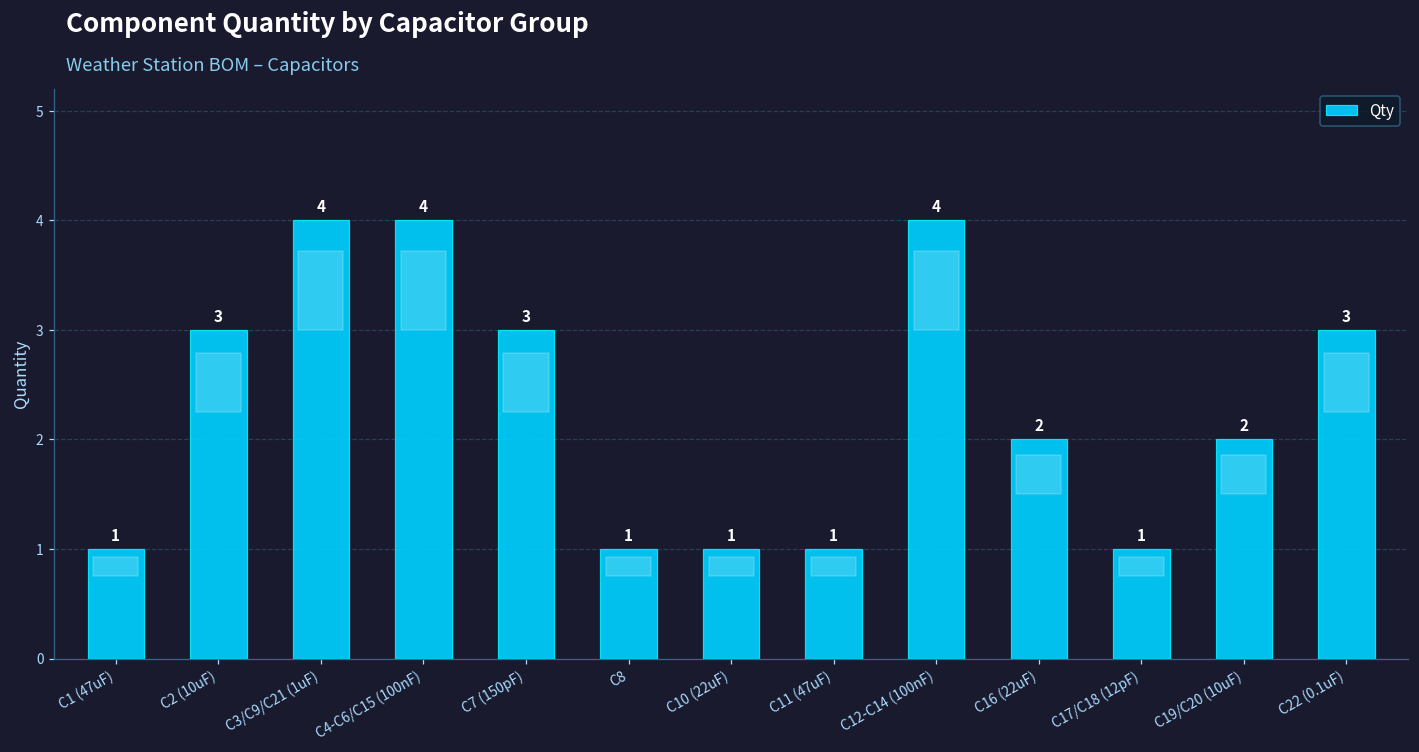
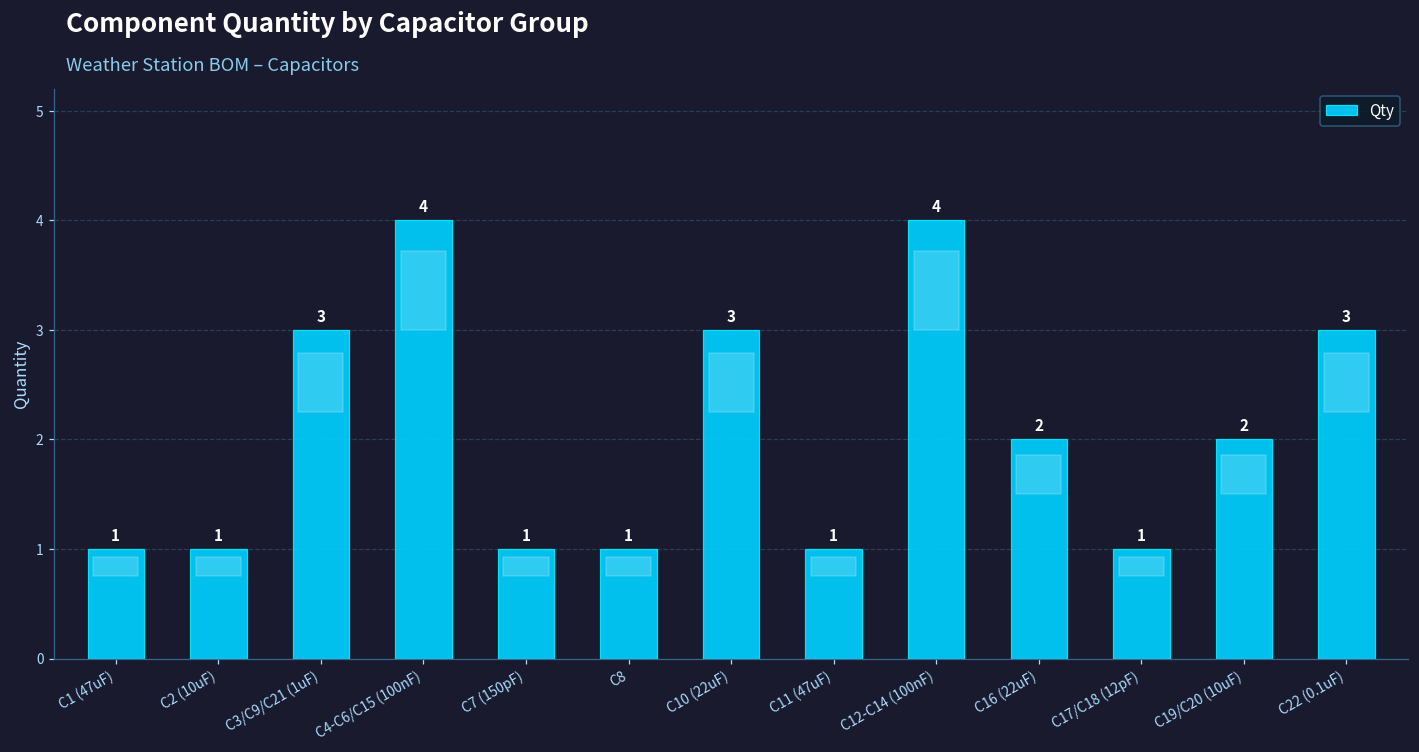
C2 (10uF): 3 -> 1
C3/C9/C21 (1uF): 4 -> 3
C7 (150pF): 3 -> 1
C10 (22uF): 1 -> 3
